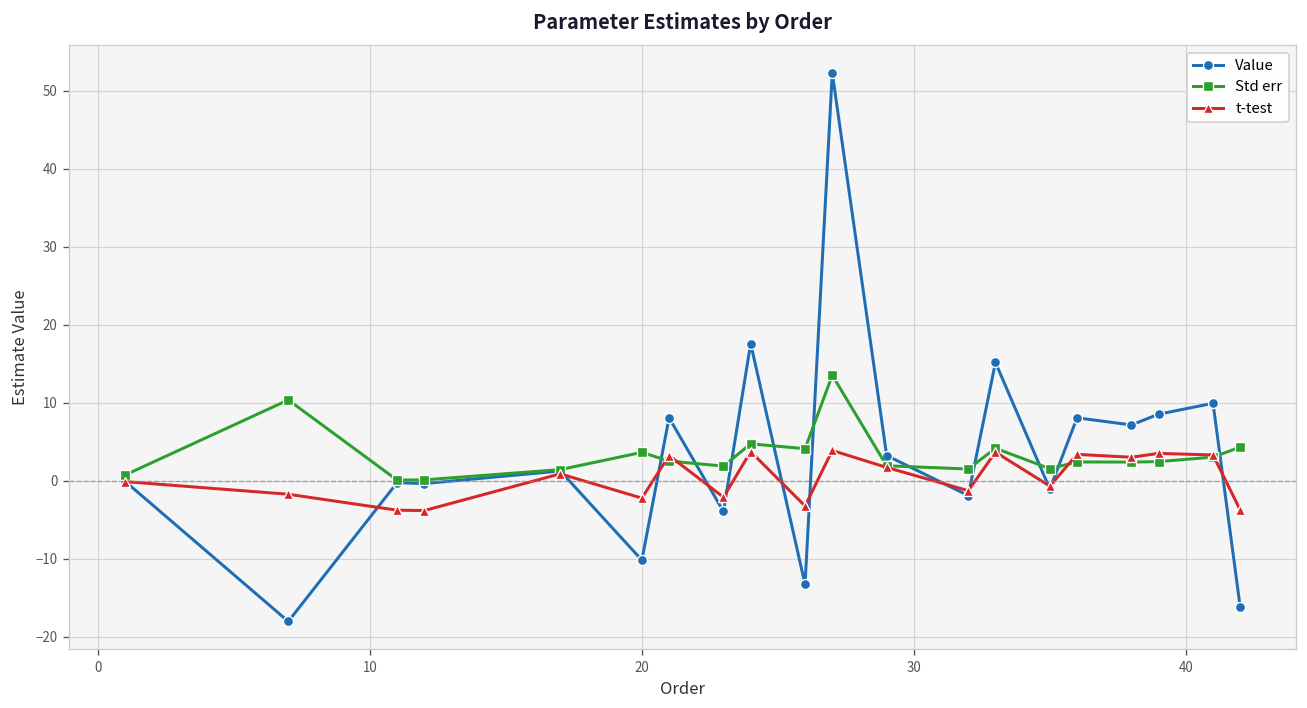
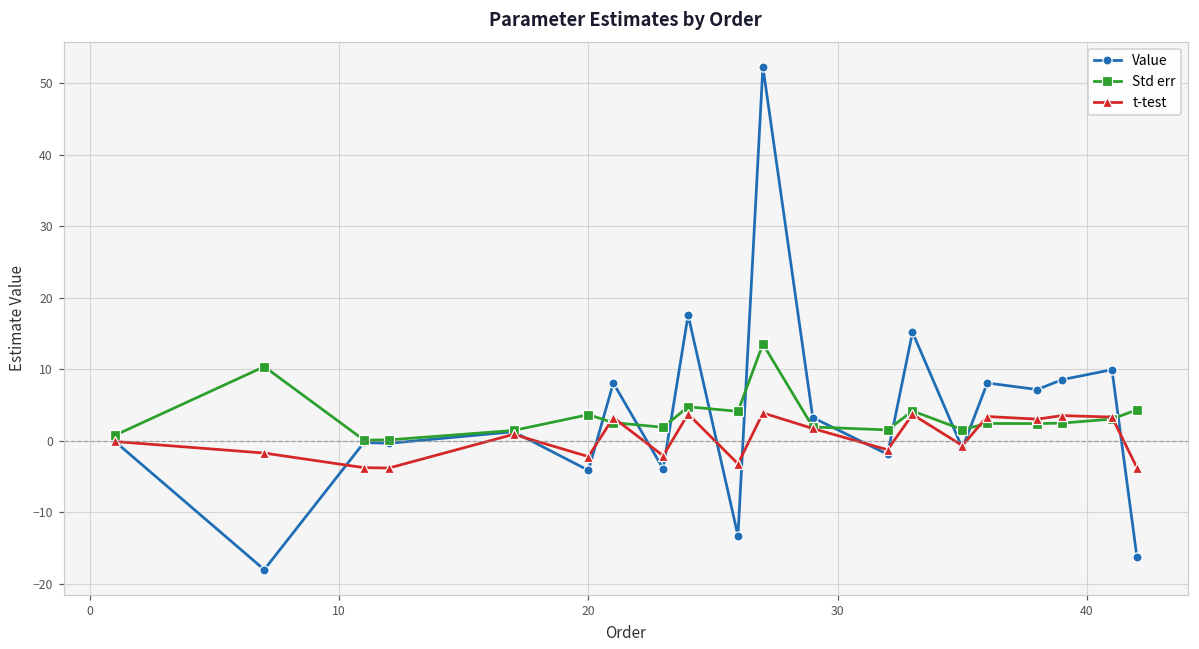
Value, 20: -10 -> -4
